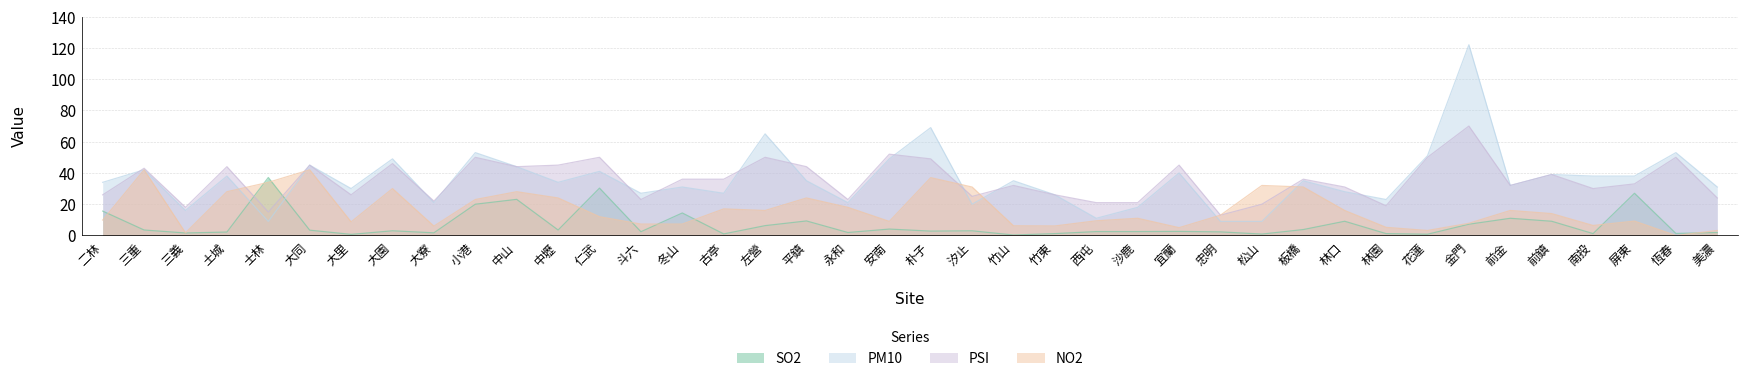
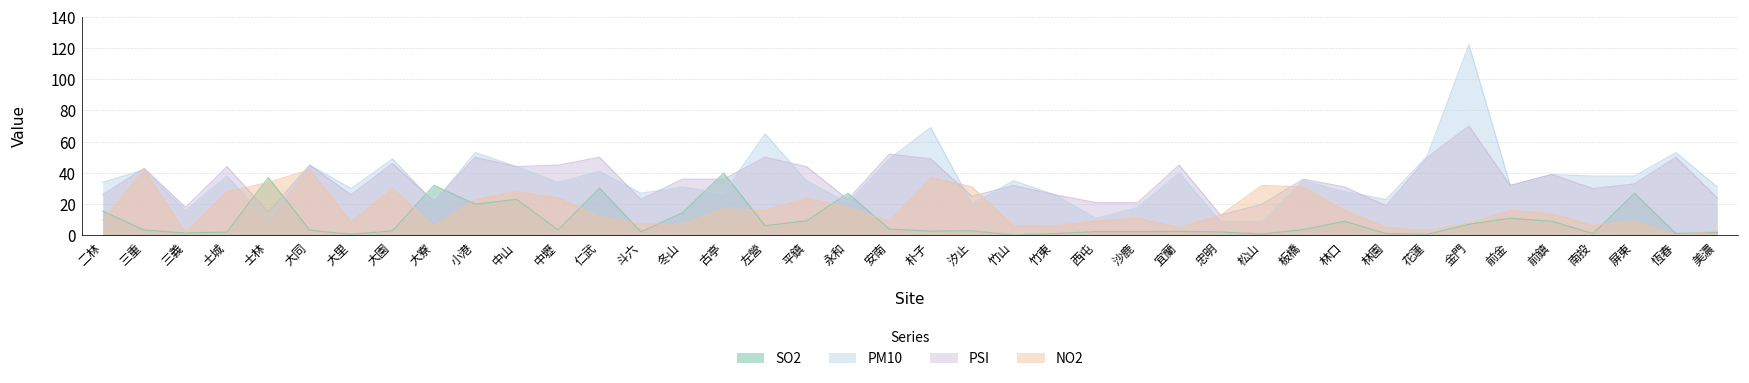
SO2, 大寮: 2 -> 32
SO2, 古亭: 1 -> 40
SO2, 永和: 2 -> 27
